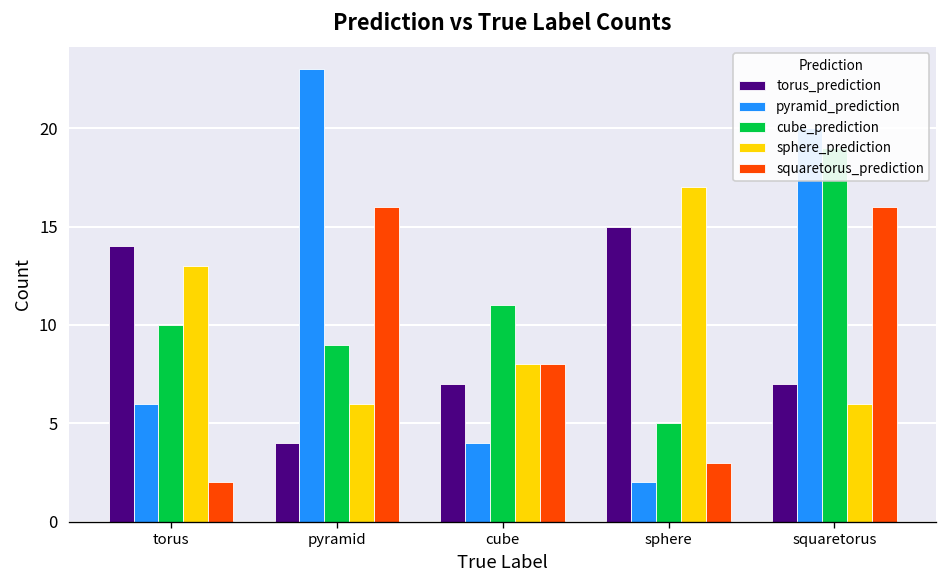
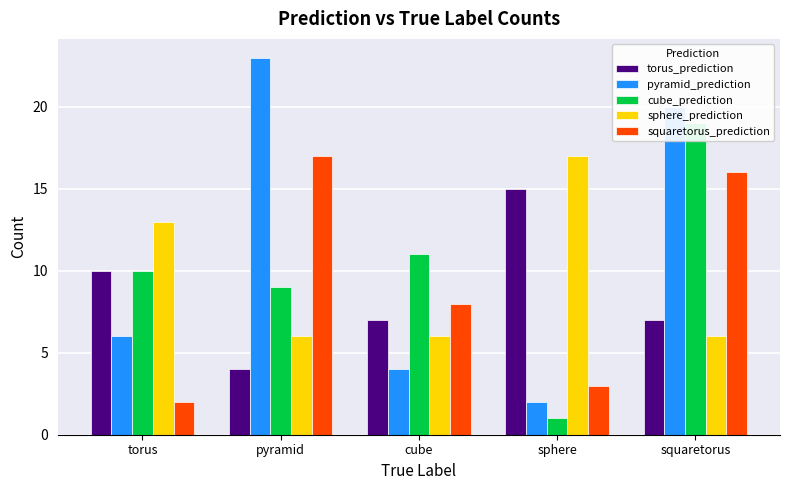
torus_prediction, torus: 14 -> 10
squaretorus_prediction, pyramid: 16 -> 17
sphere_prediction, cube: 8 -> 6
cube_prediction, sphere: 5 -> 1
